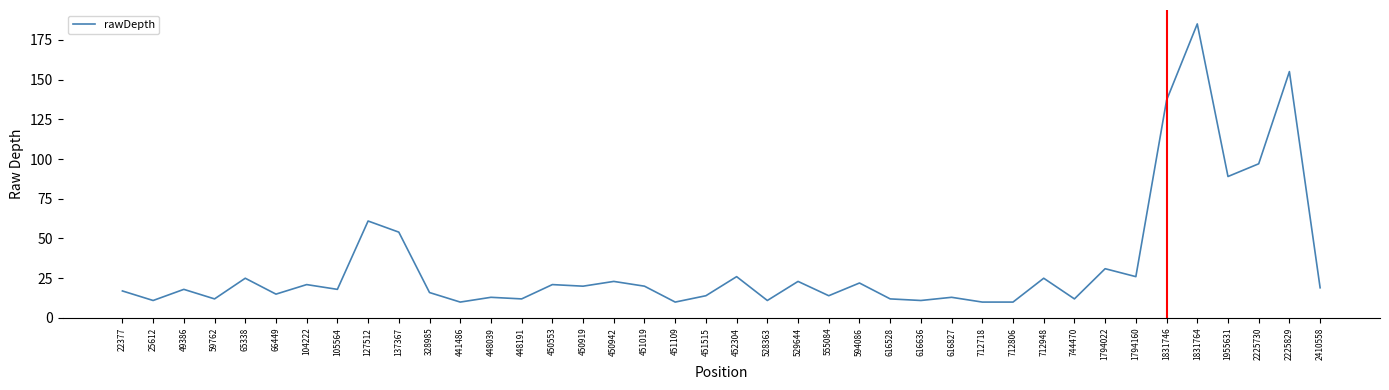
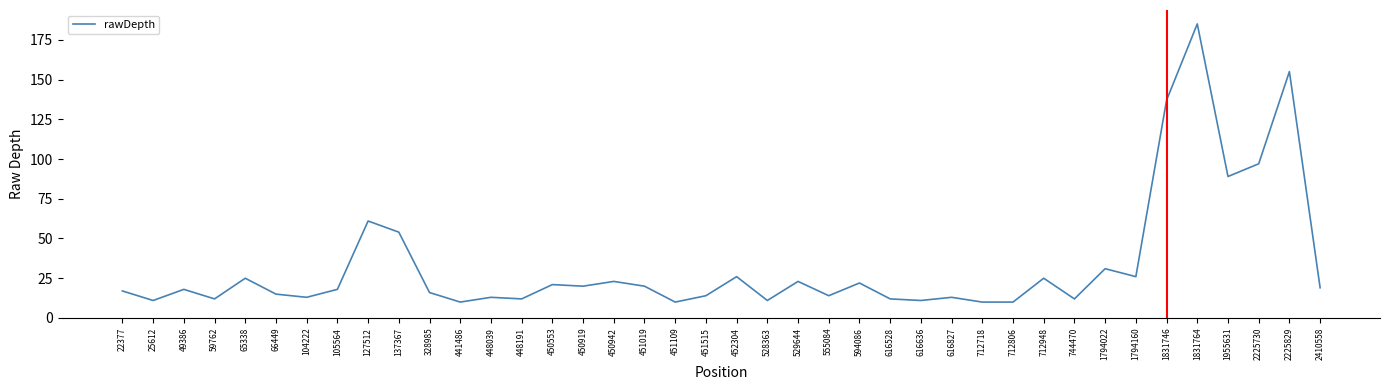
104222: 21 -> 13
